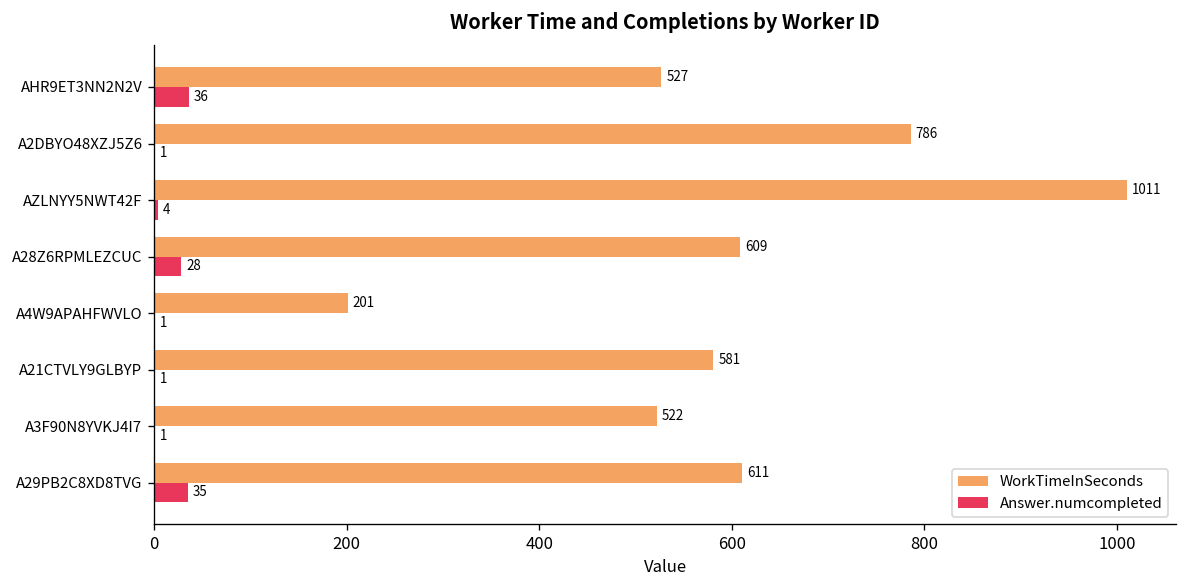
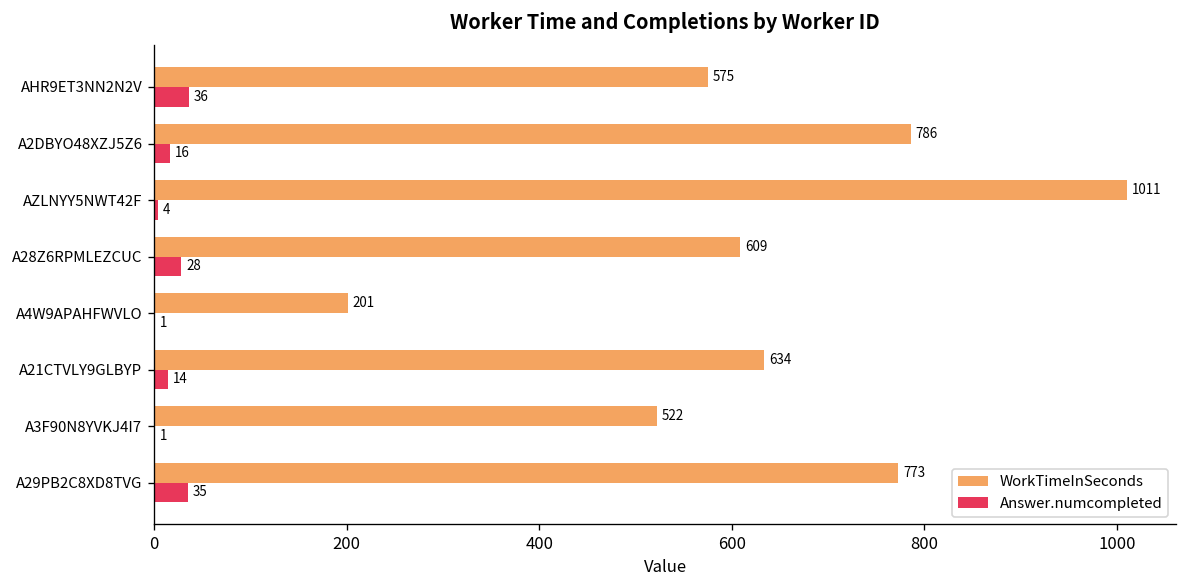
WorkTimeInSeconds, AHR9ET3NN2N2V: 527 -> 575
Answer.numcompleted, A2DBYO48XZJ5Z6: 1 -> 16
WorkTimeInSeconds, A21CTVLY9GLBYP: 581 -> 634
Answer.numcompleted, A21CTVLY9GLBYP: 1 -> 14
WorkTimeInSeconds, A29PB2C8XD8TVG: 611 -> 773
